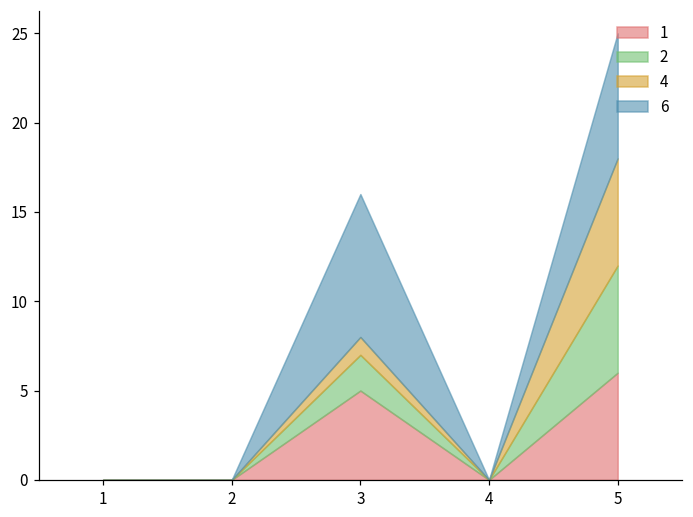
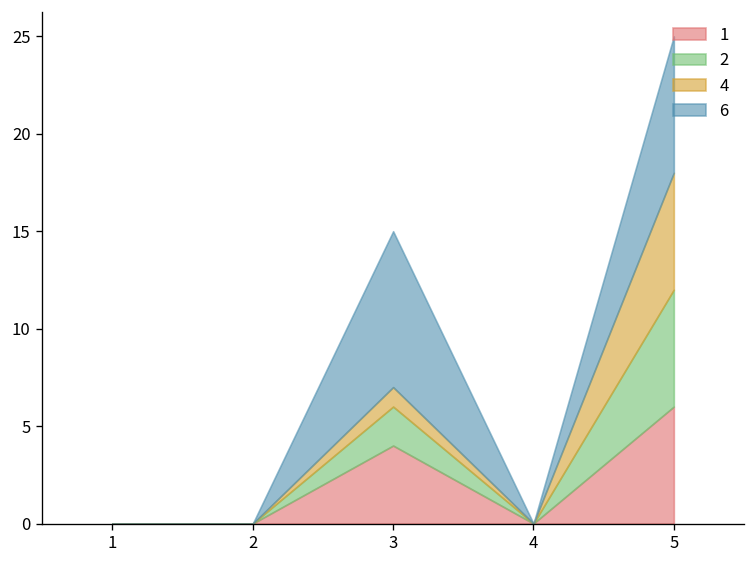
1, 3: 5 -> 4
